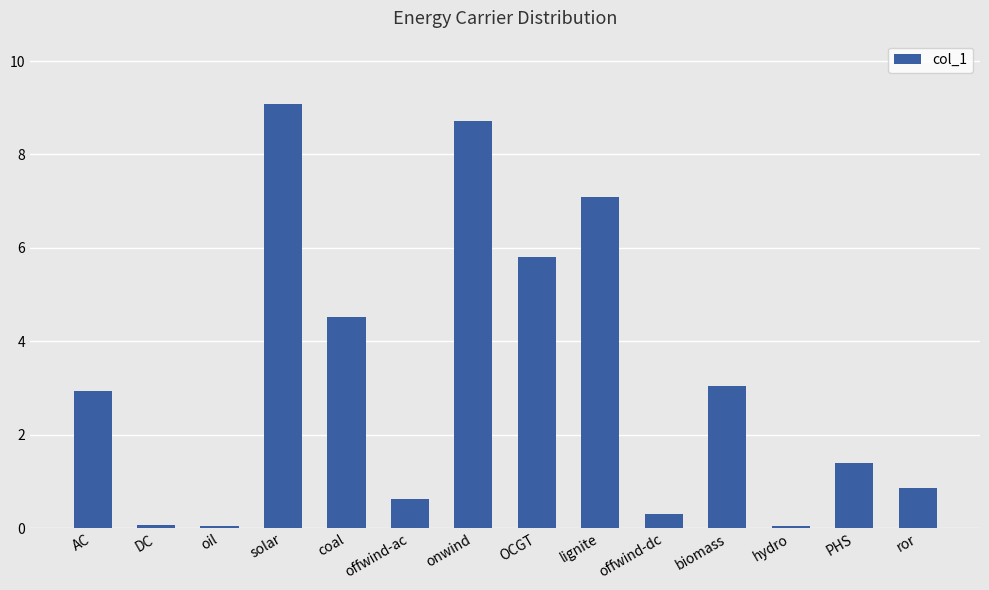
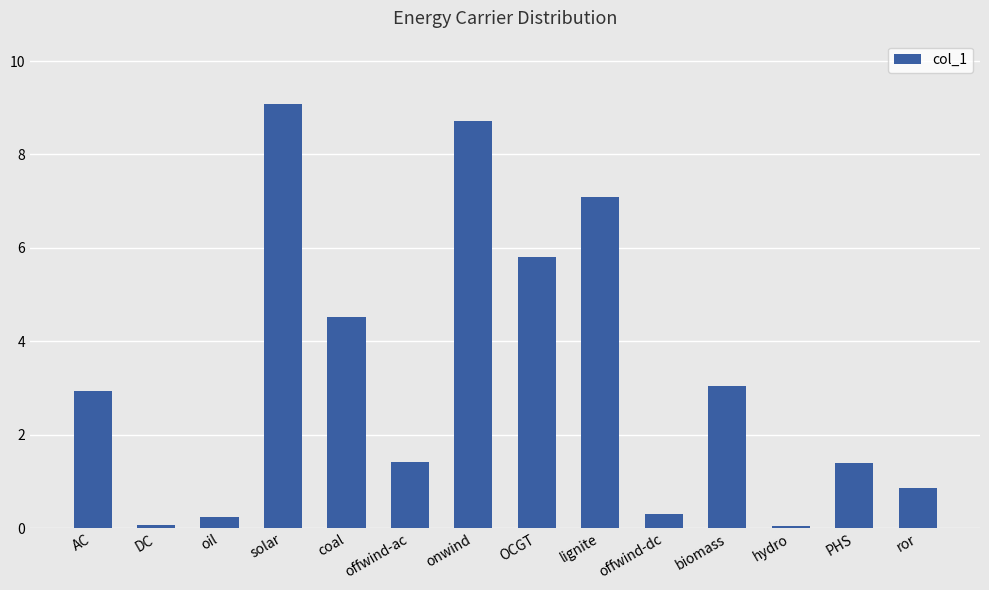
oil: 0.0 -> 0.2
offwind-ac: 0.6 -> 1.4
